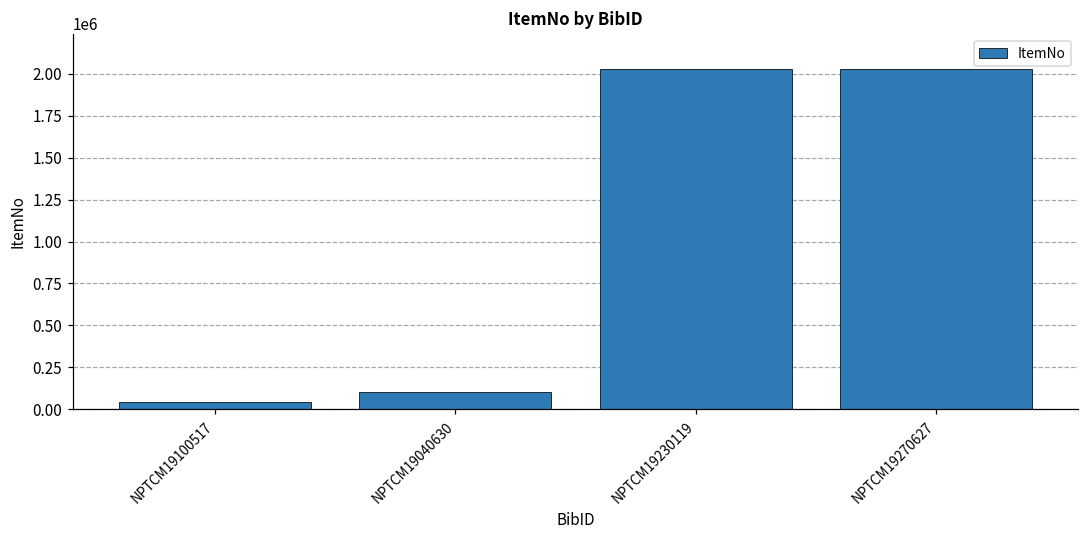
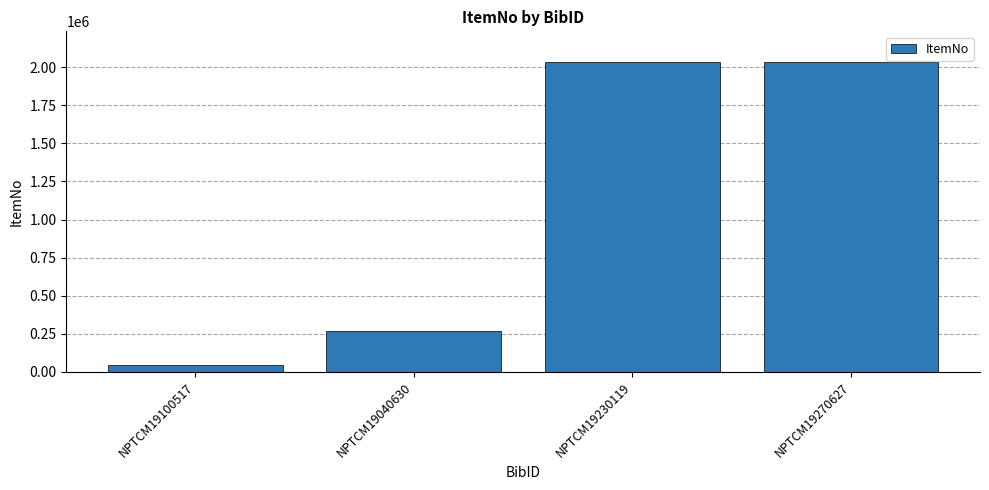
NPTCM19040630: 100000 -> 270000
